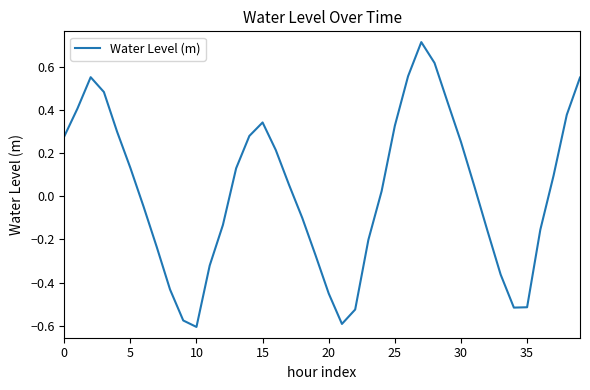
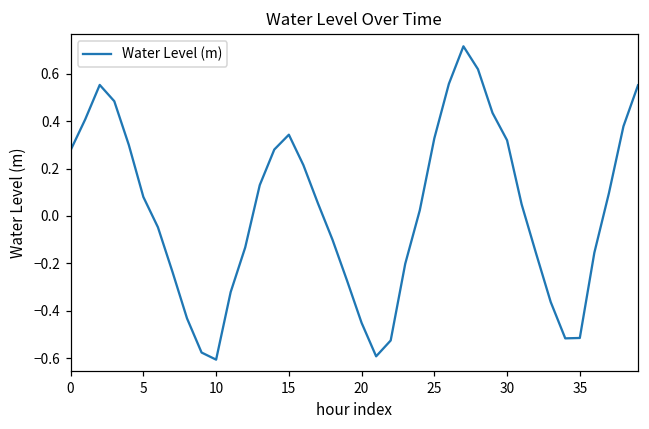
5: 0.13 -> 0.08
30: 0.25 -> 0.32
